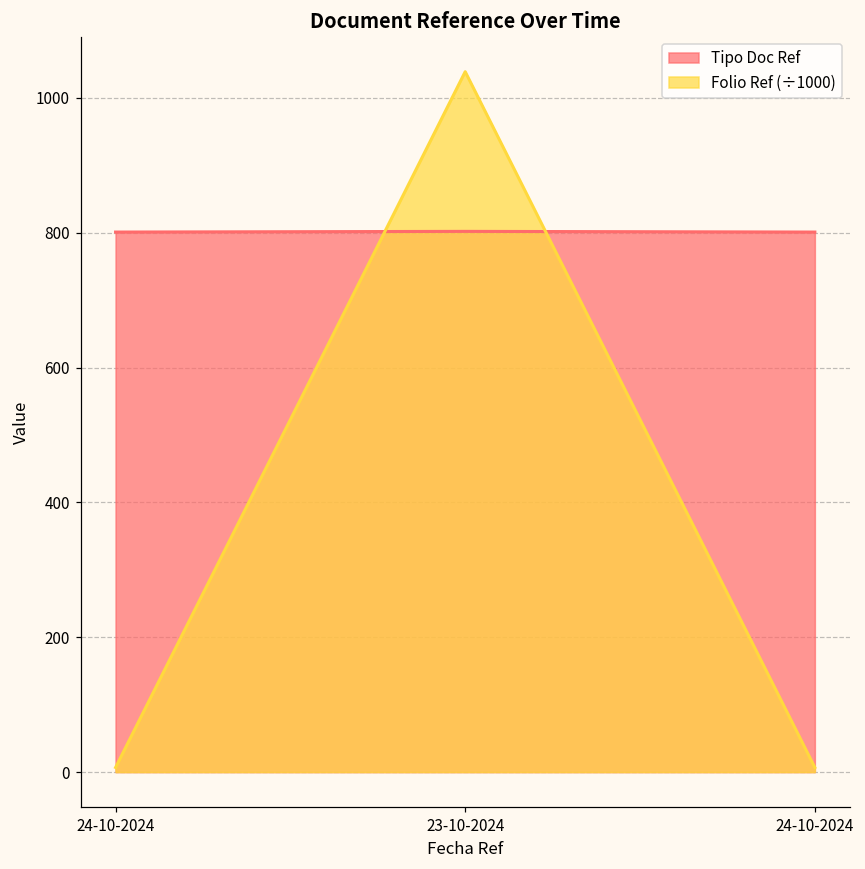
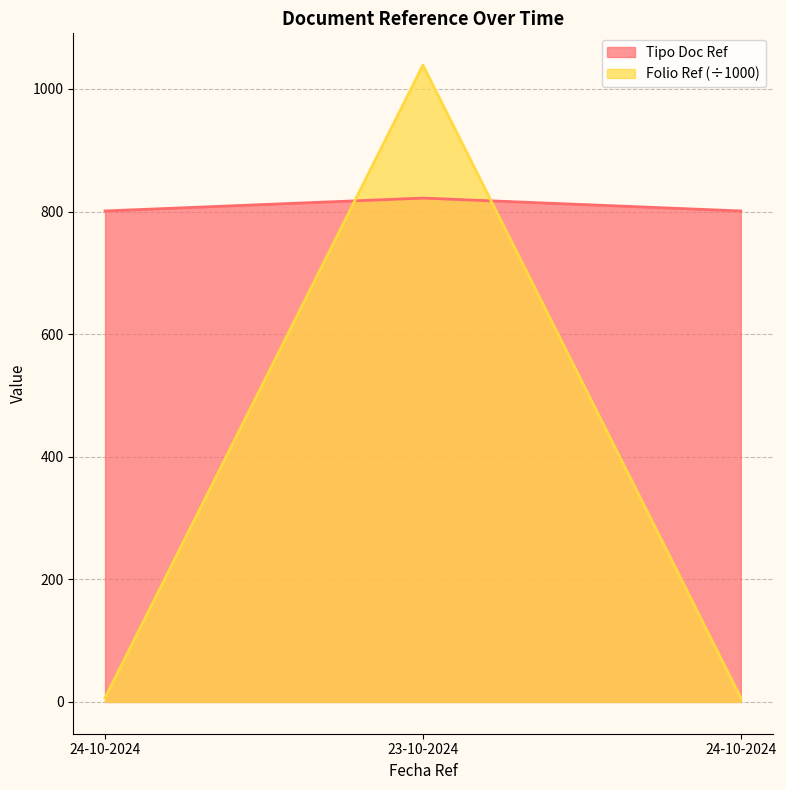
Tipo Doc Ref, 23-10-2024: 800 -> 820
